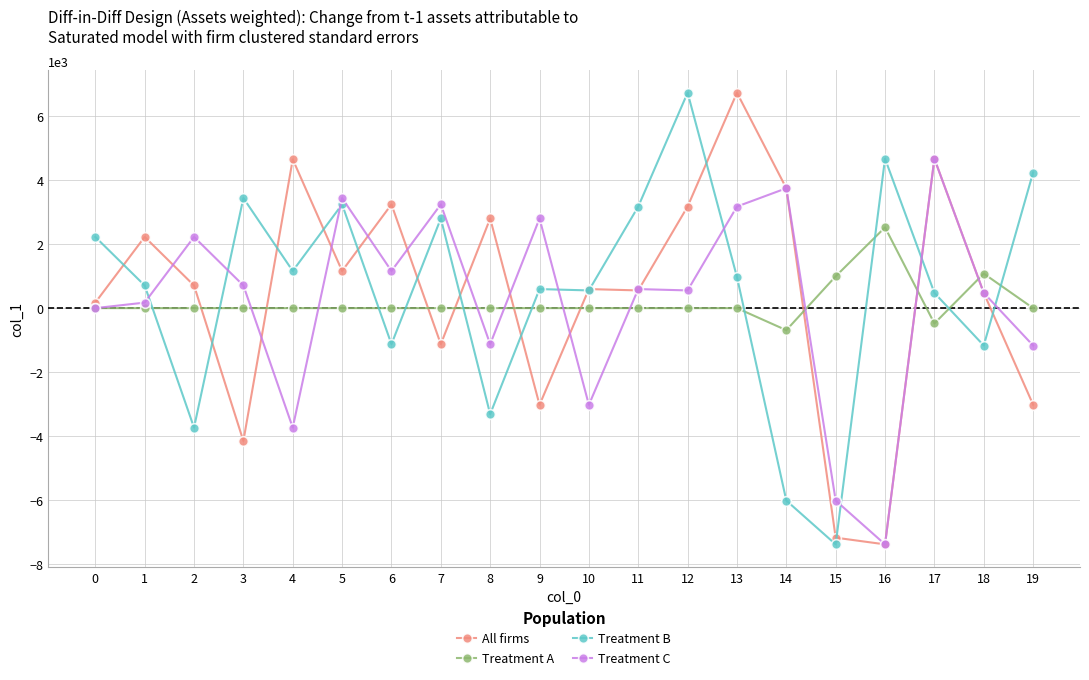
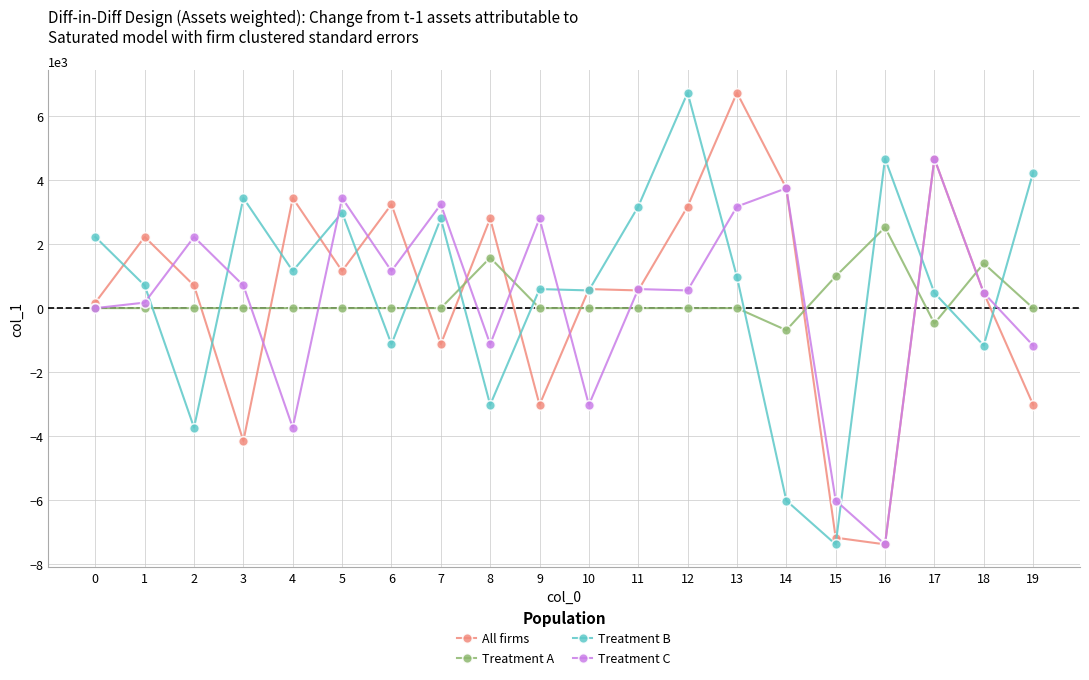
All firms, 4: 4700 -> 3400
Treatment B, 5: 3200 -> 3000
Treatment A, 8: 0 -> 1600
Treatment B, 8: -3300 -> -3000
Treatment A, 18: 1100 -> 1400
